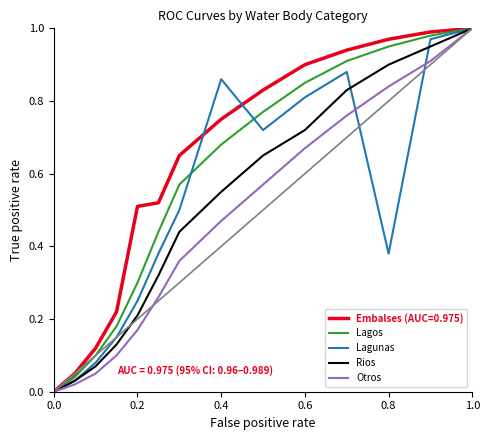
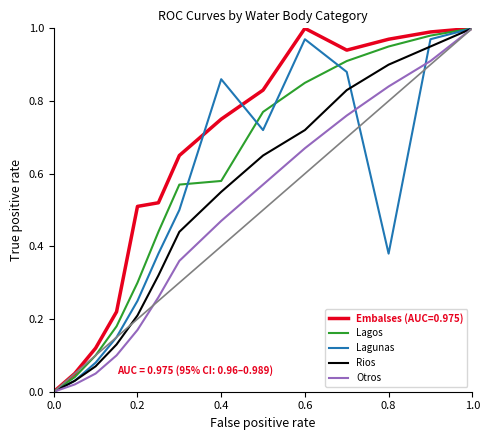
Lagos, 0.4: 0.68 -> 0.58
Embalses (AUC=0.975), 0.6: 0.9 -> 1.0
Lagunas, 0.6: 0.81 -> 0.97
